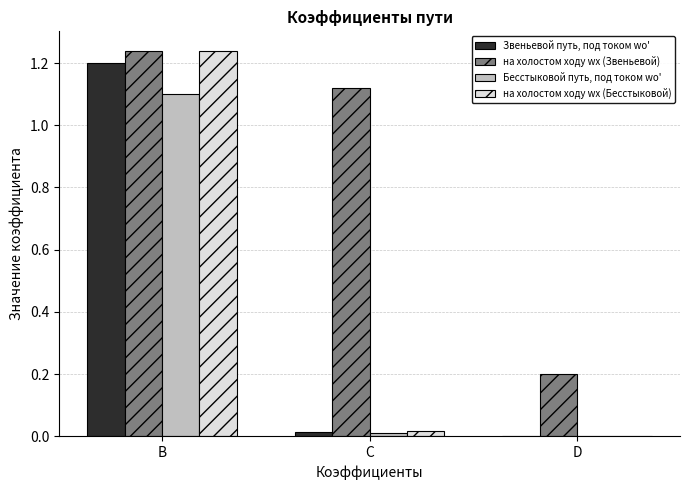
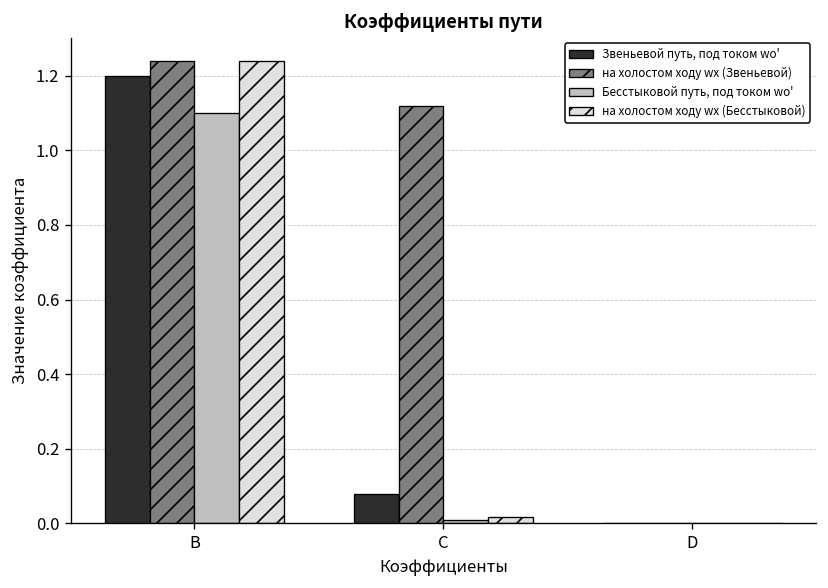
Звеньевой путь, под током wо', C: 0.01 -> 0.08
на холостом ходу wх (Звеньевой), D: 0.20 -> 0.00
